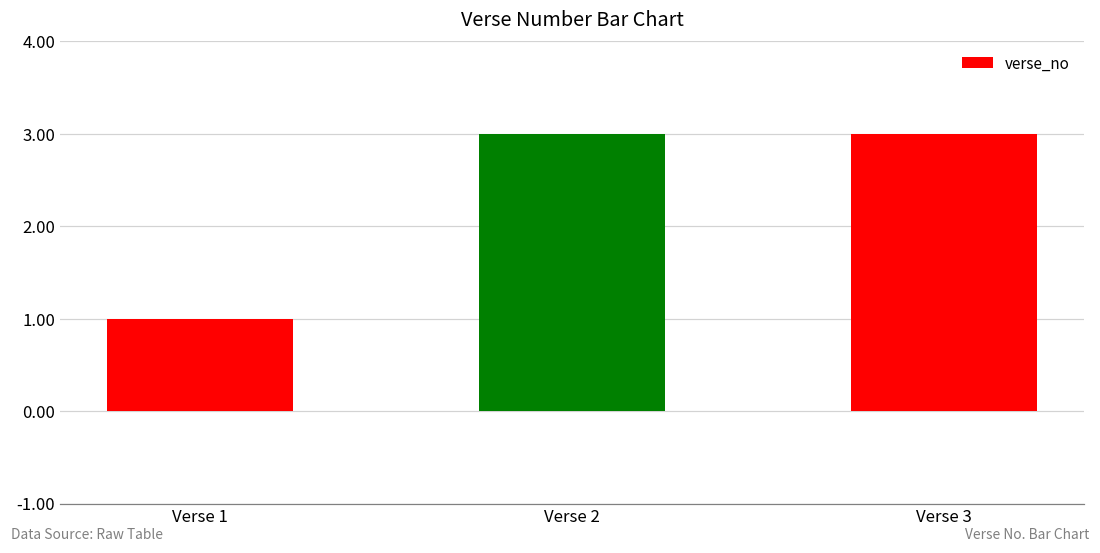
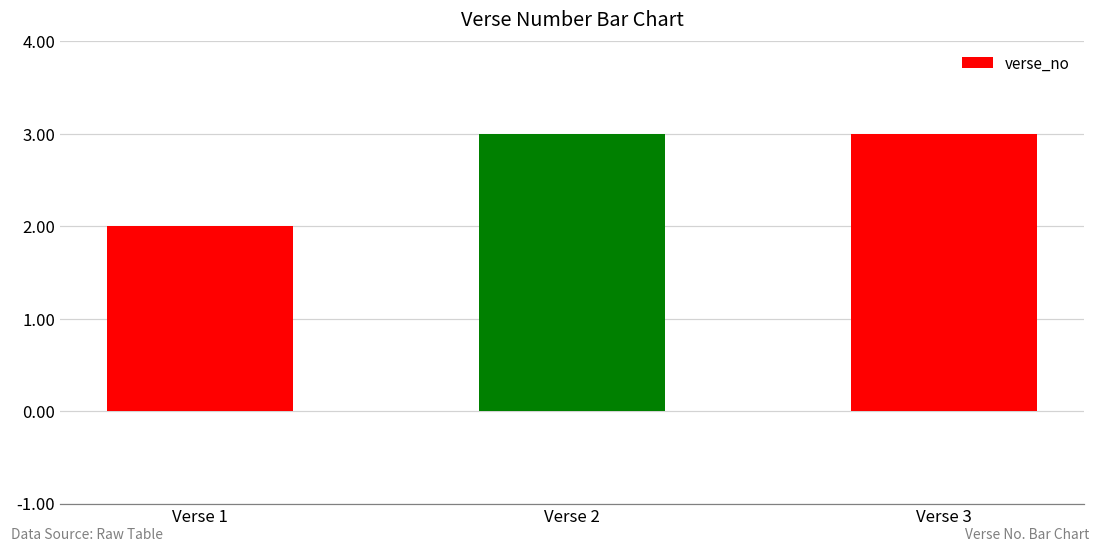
Verse 1: 1 -> 2
